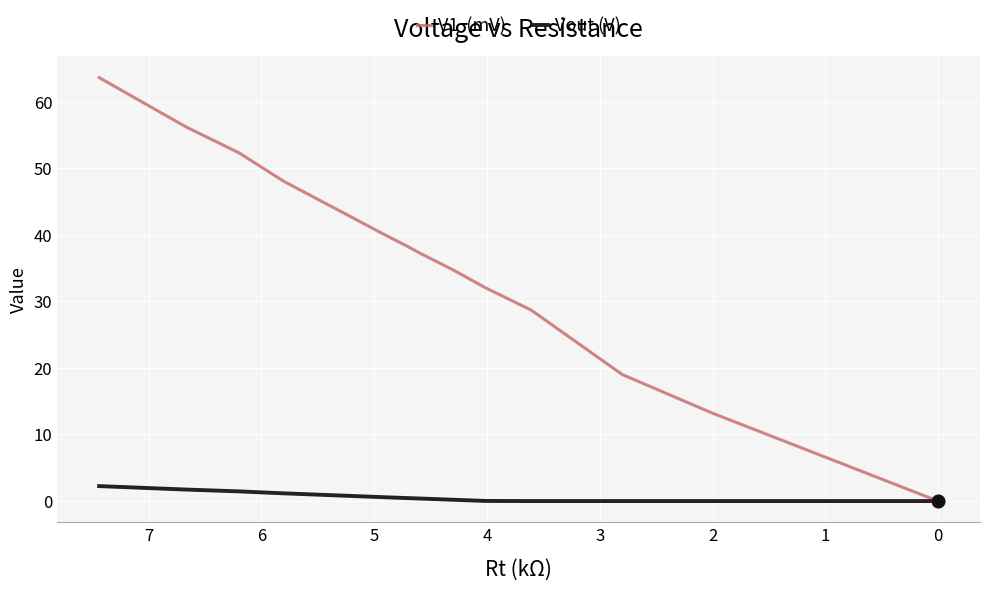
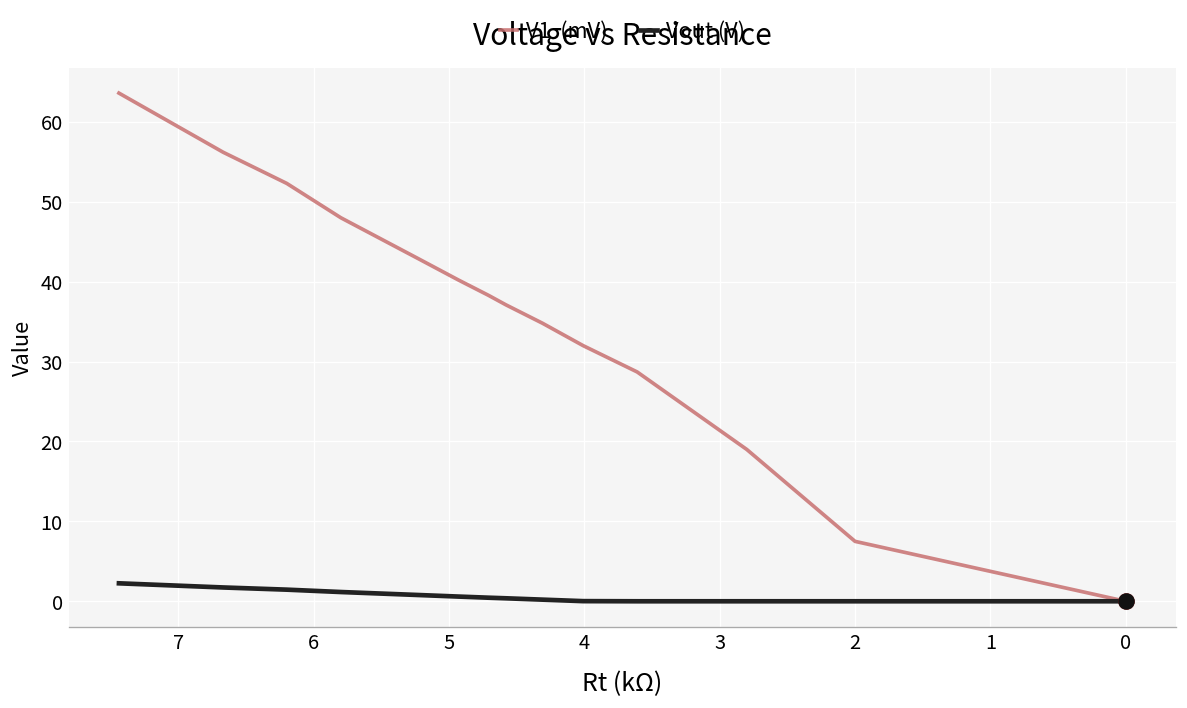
V1 (mV), 2: 13 -> 8
